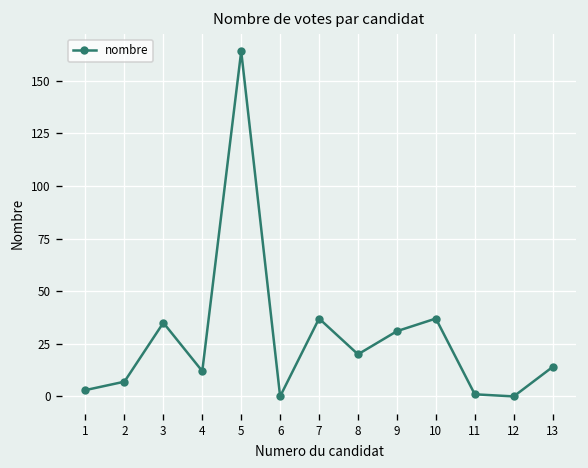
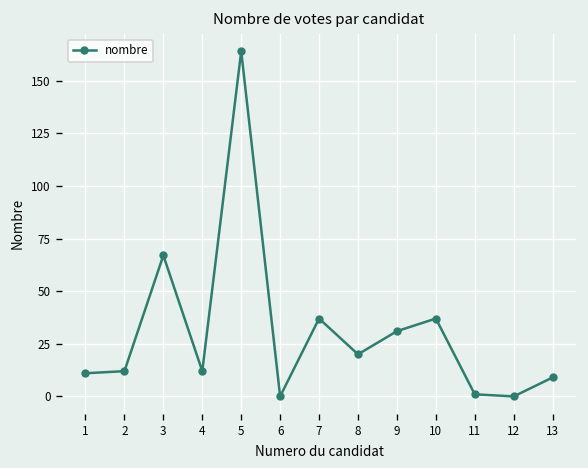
1: 3 -> 11
2: 7 -> 12
3: 35 -> 67
13: 14 -> 9
